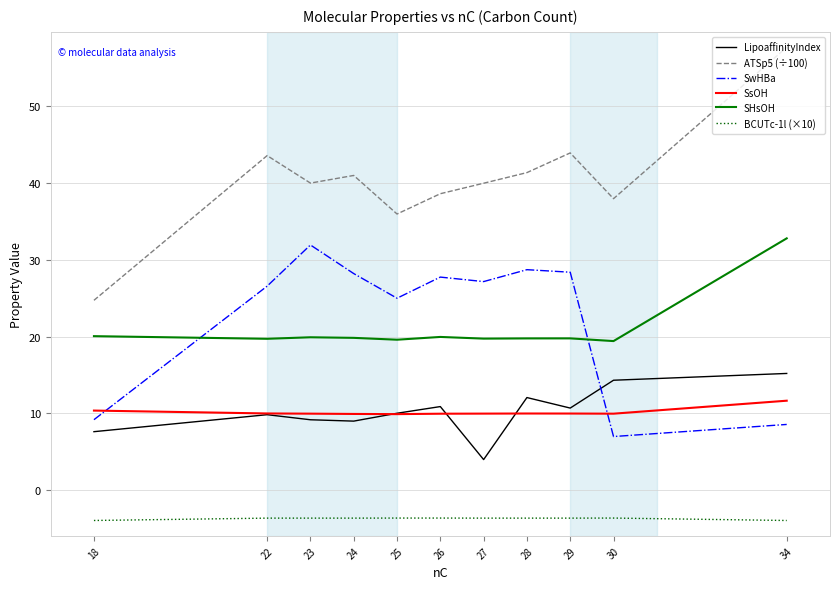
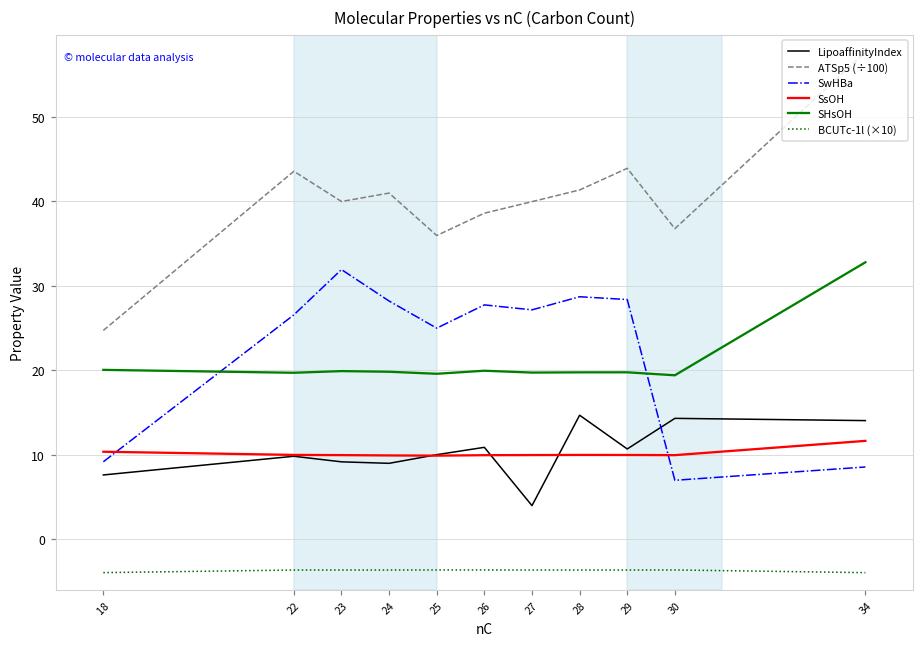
LipoaffinityIndex, 28: 12 -> 15
ATSp5 (÷100), 30: 38 -> 37
LipoaffinityIndex, 34: 15 -> 14
